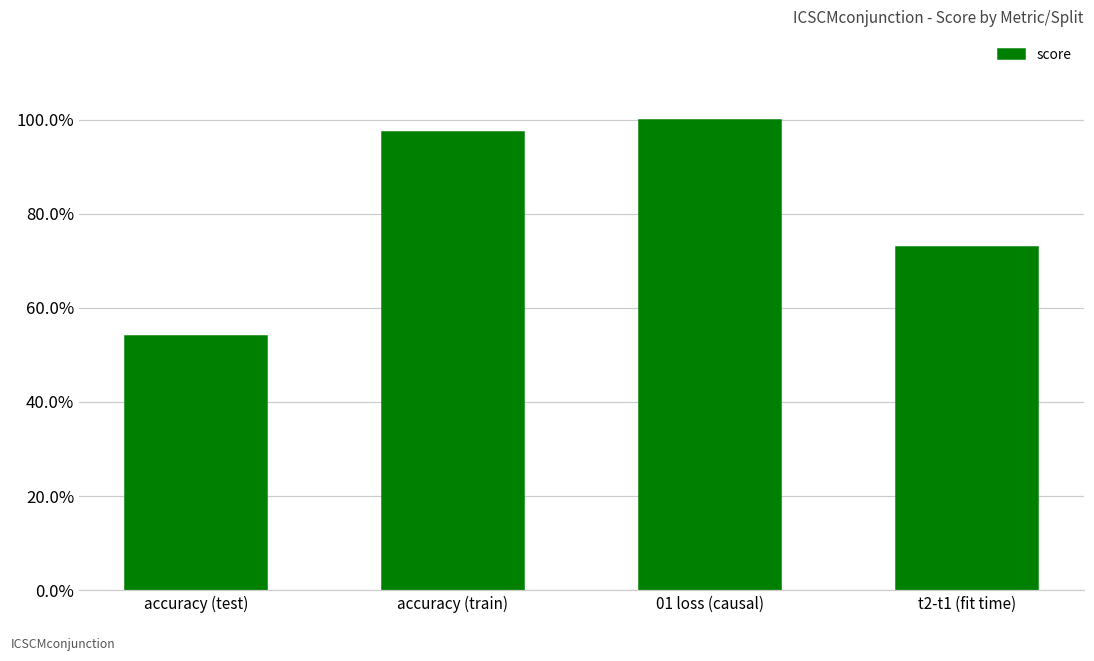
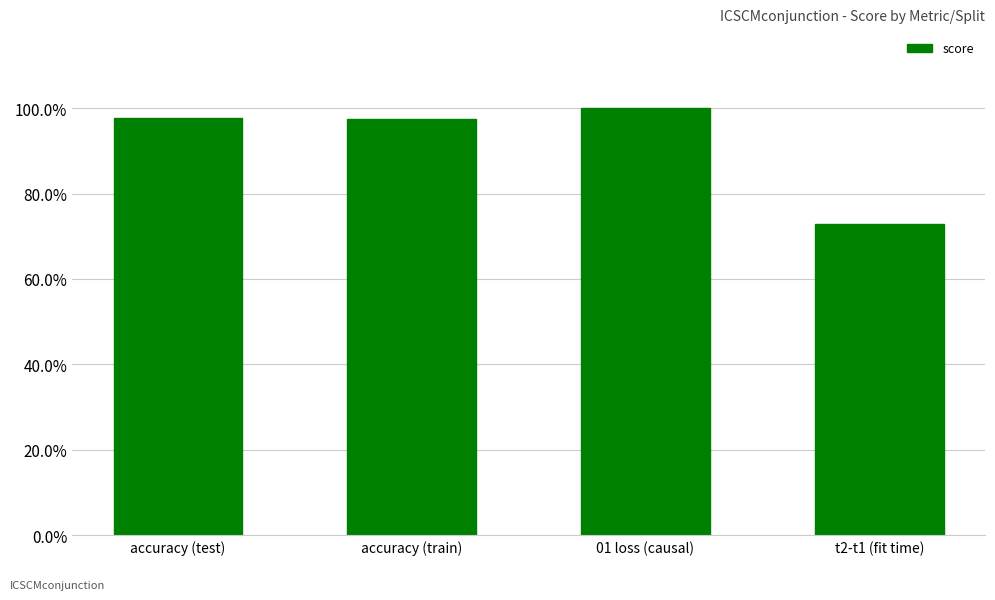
accuracy (test): 54% -> 98%
